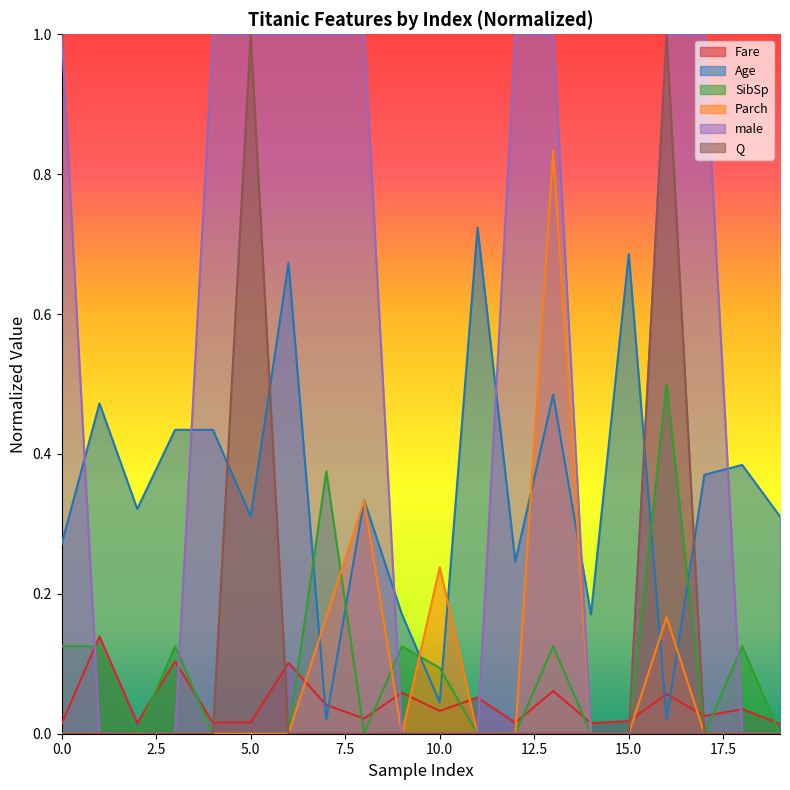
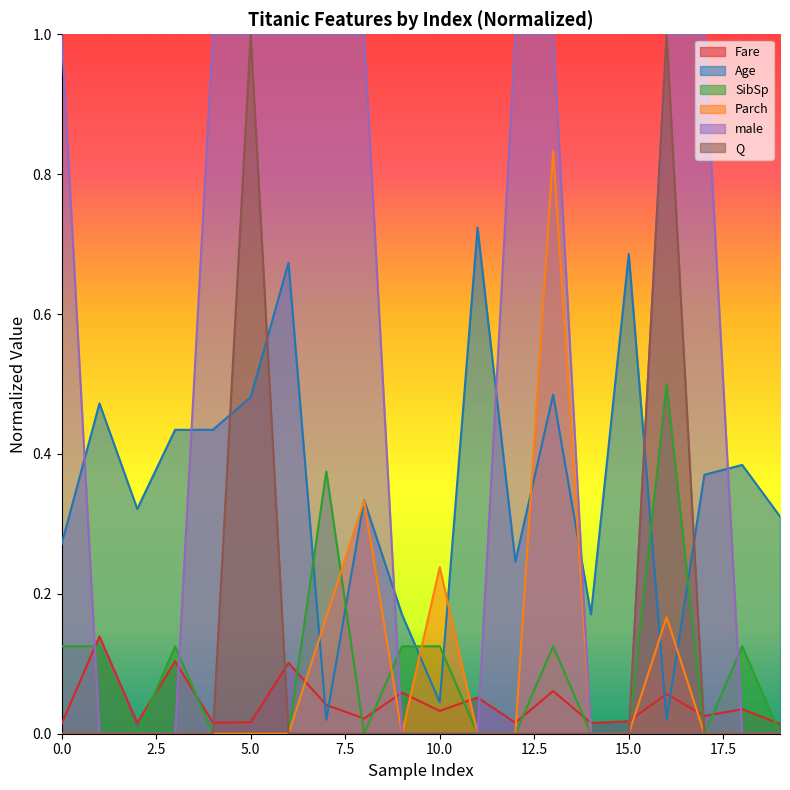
Age, 5.0: 0.31 -> 0.48
SibSp, 10.0: 0.09 -> 0.13
